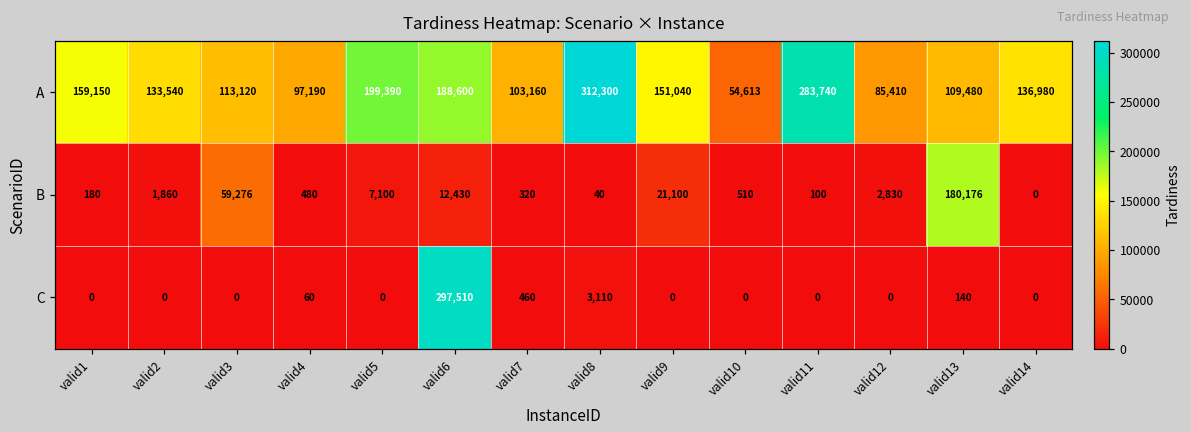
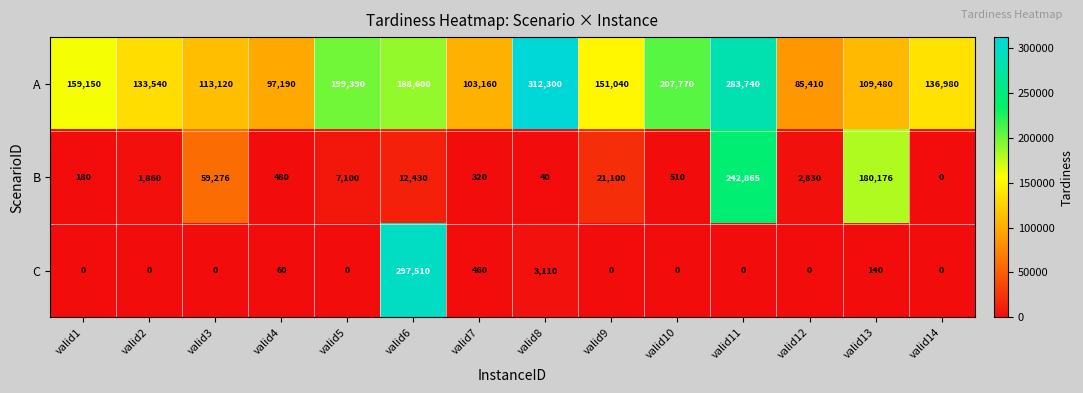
A, valid10: 54,613 -> 207,770
B, valid11: 100 -> 242,865
